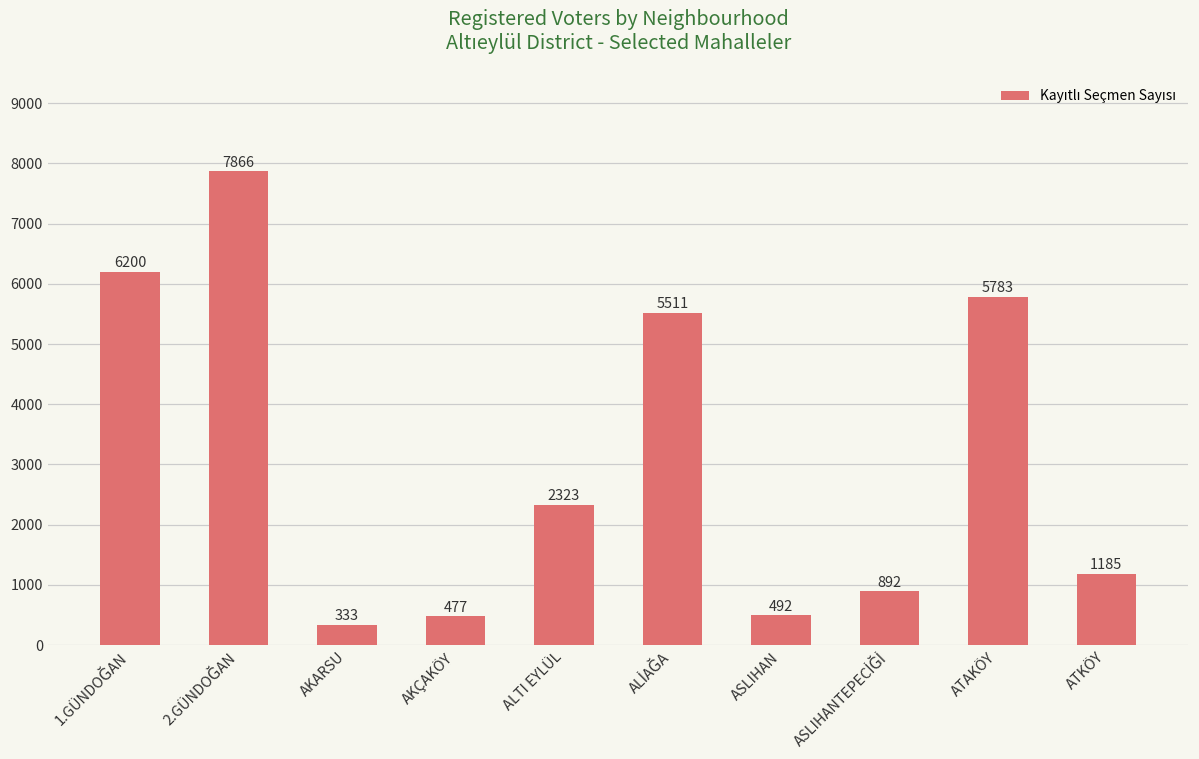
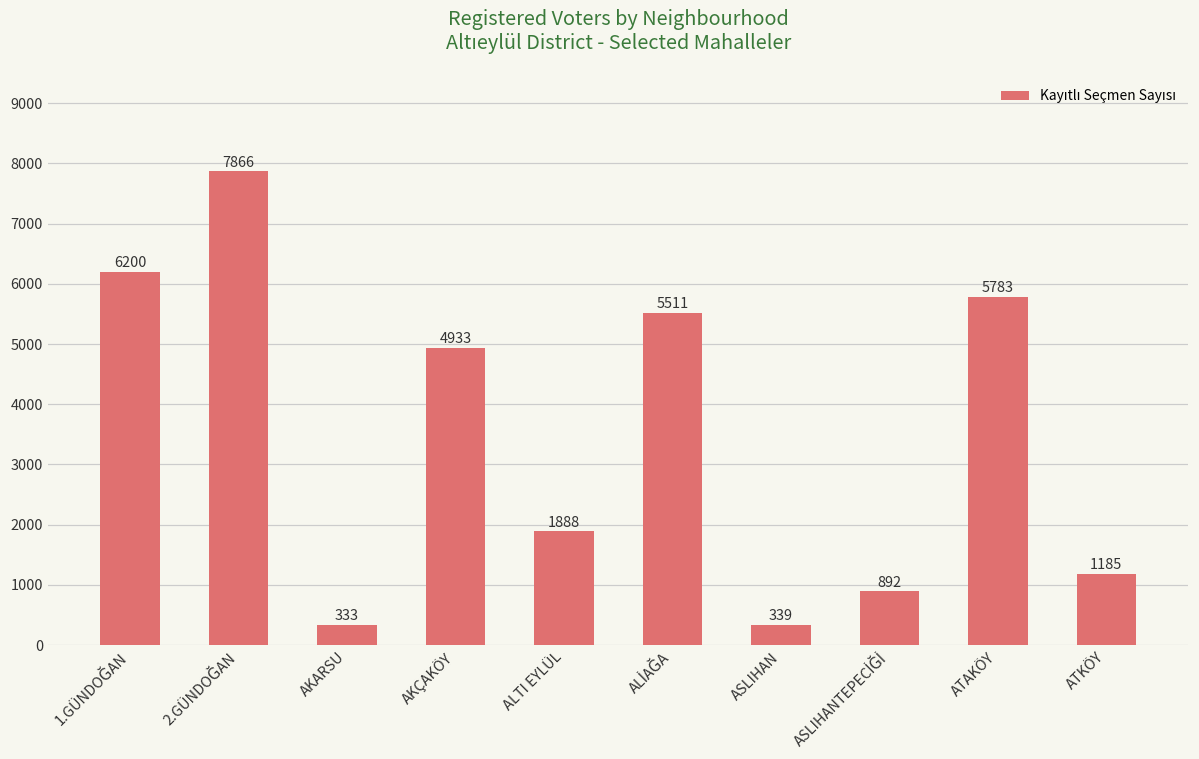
AKÇAKÖY: 477 -> 4933
ALTI EYLÜL: 2323 -> 1888
ASLIHAN: 492 -> 339
